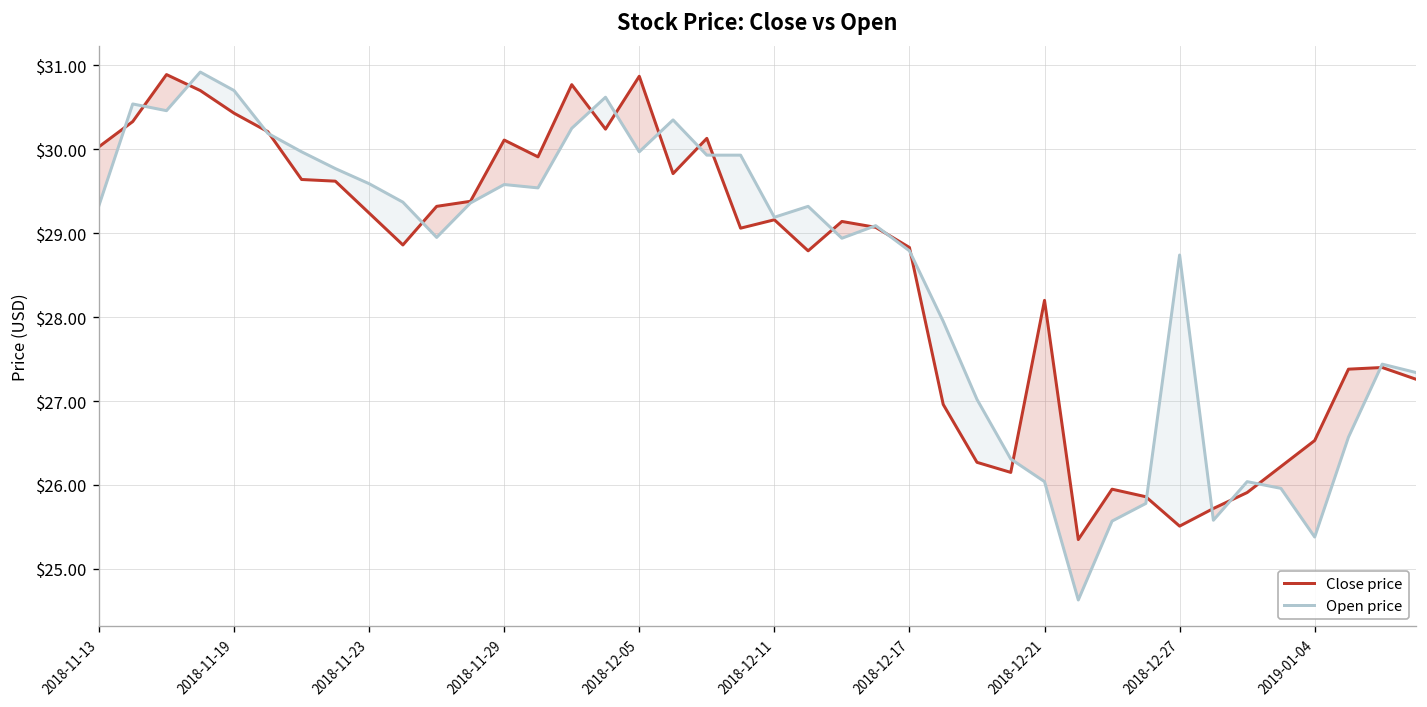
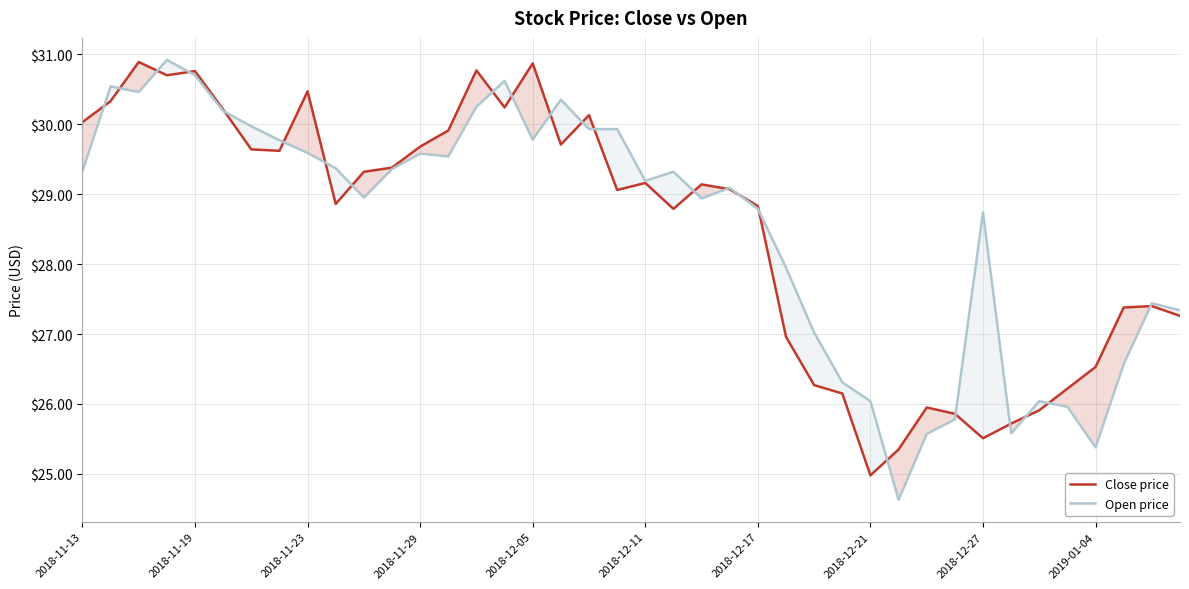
Close price, 2018-11-19: $30.4 -> $30.8
Close price, 2018-11-23: $29.2 -> $30.5
Close price, 2018-11-29: $30.1 -> $29.7
Open price, 2018-12-05: $30.0 -> $29.8
Close price, 2018-12-21: $28.2 -> $25.0
